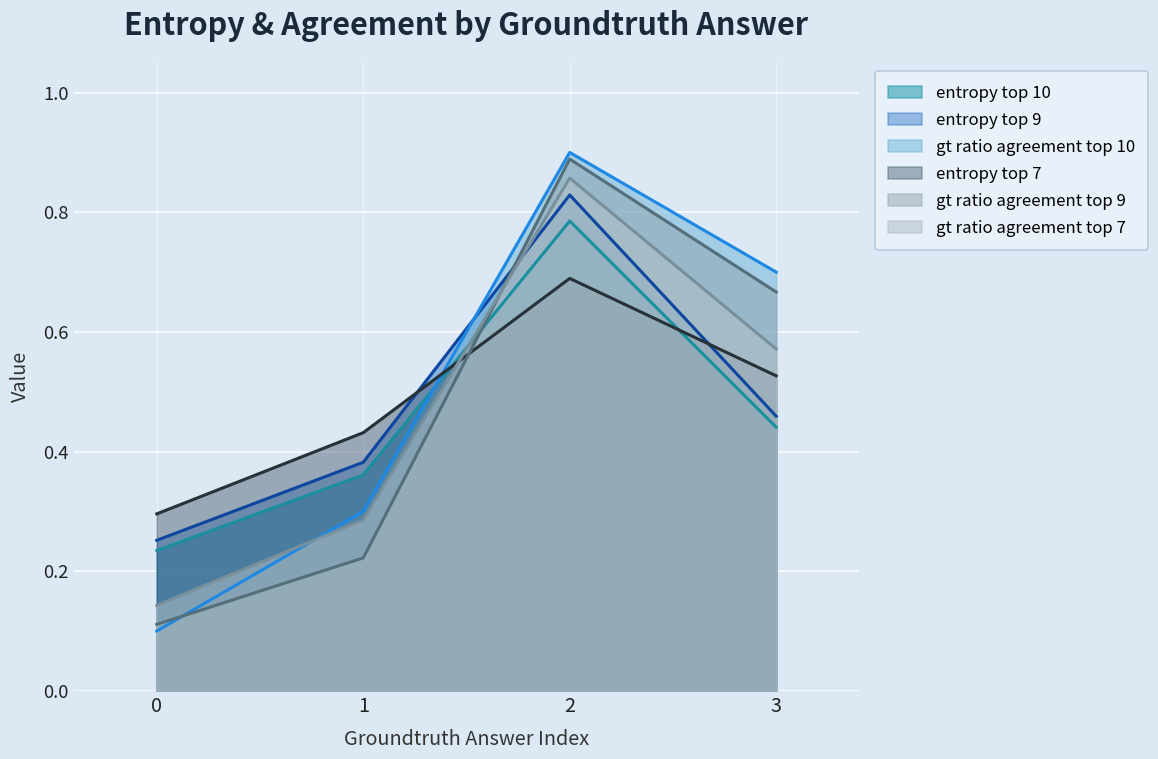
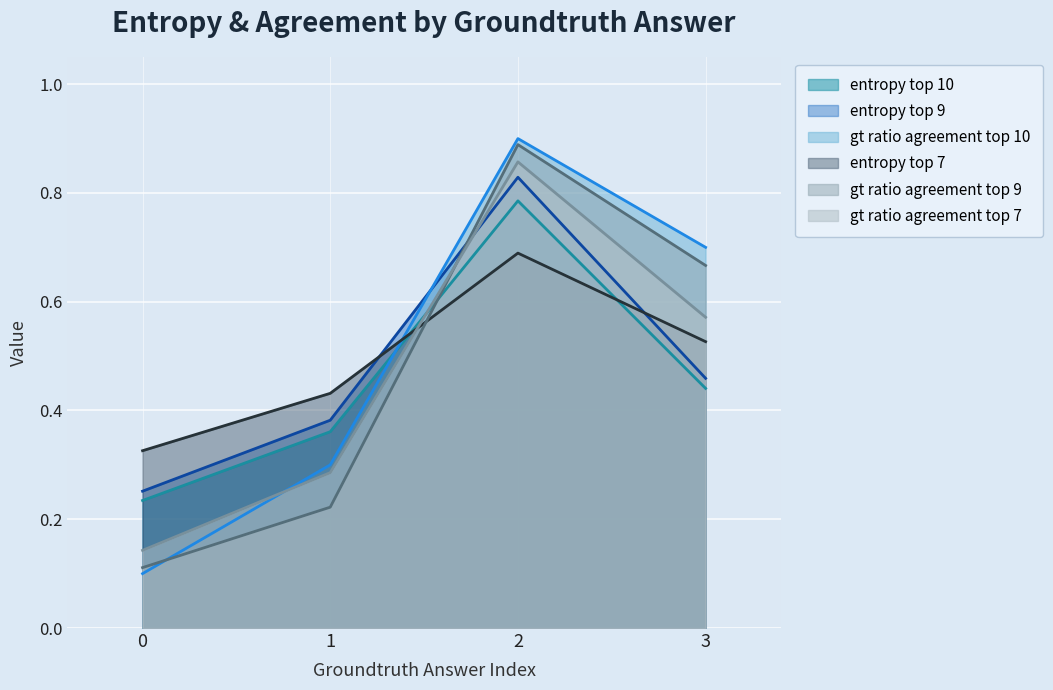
entropy top 7, 0: 0.30 -> 0.33
